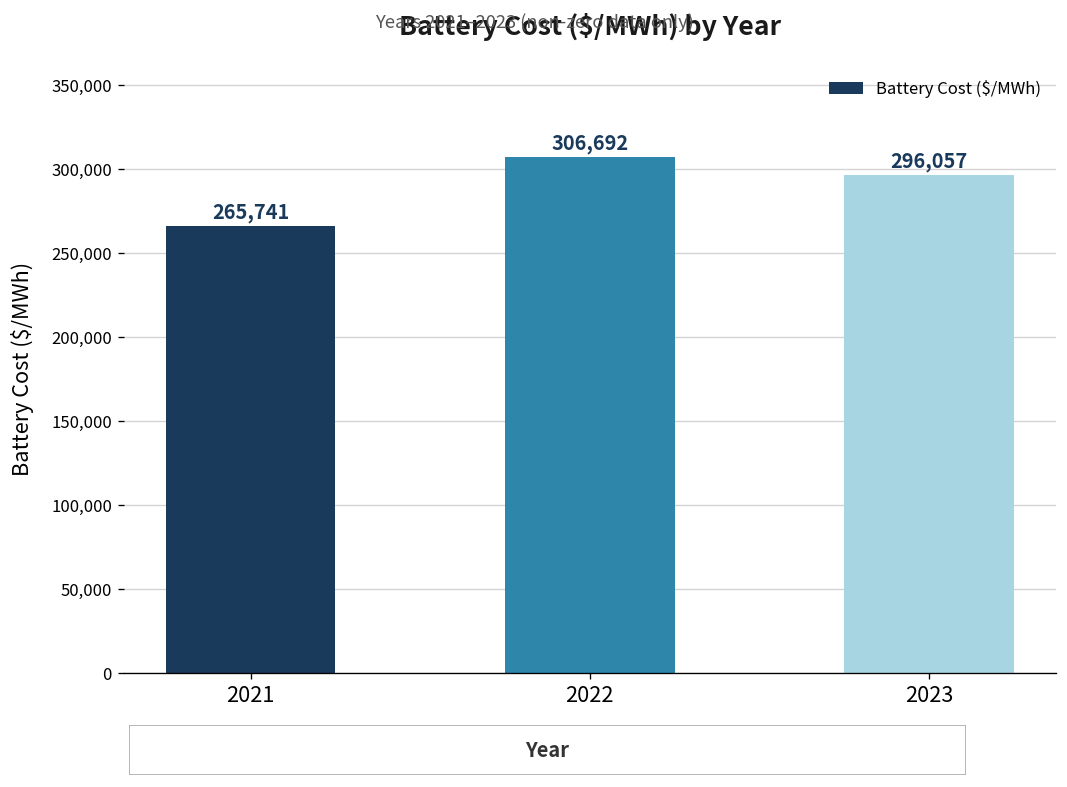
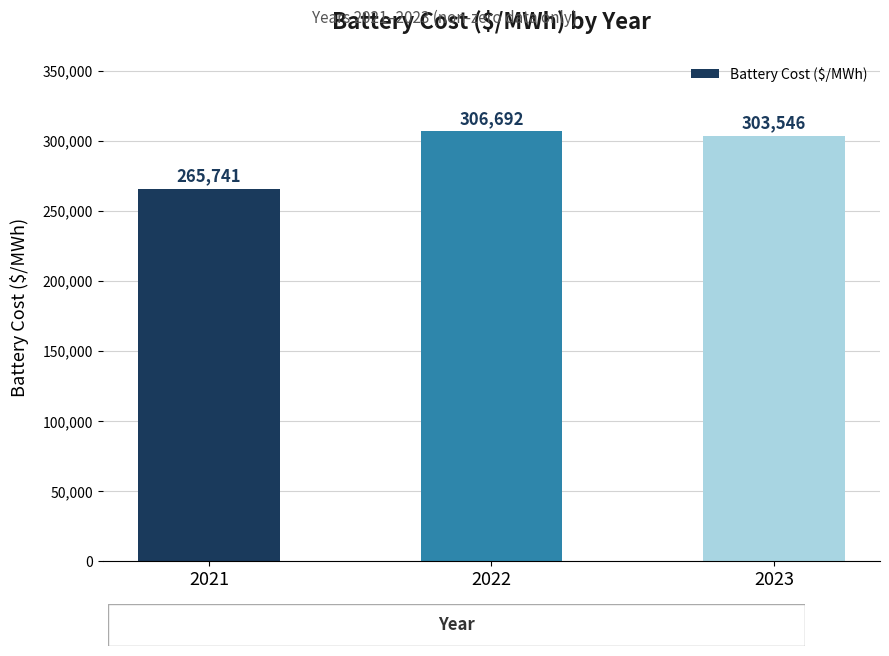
2023: 296,057 -> 303,546
